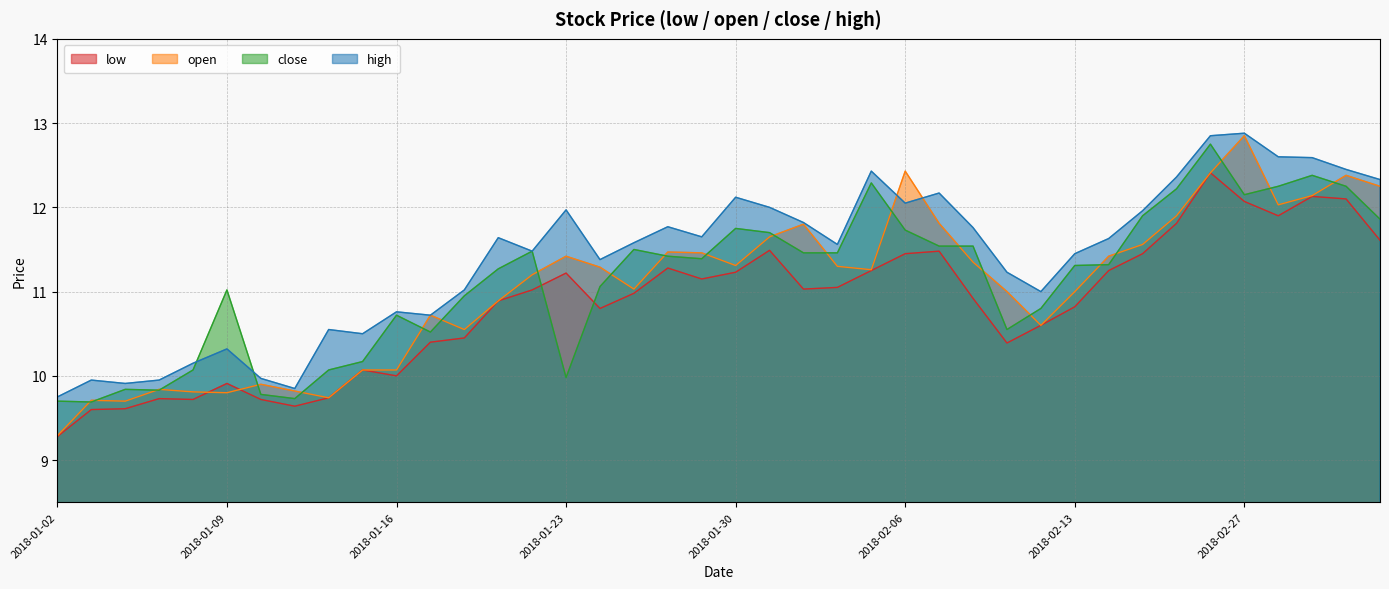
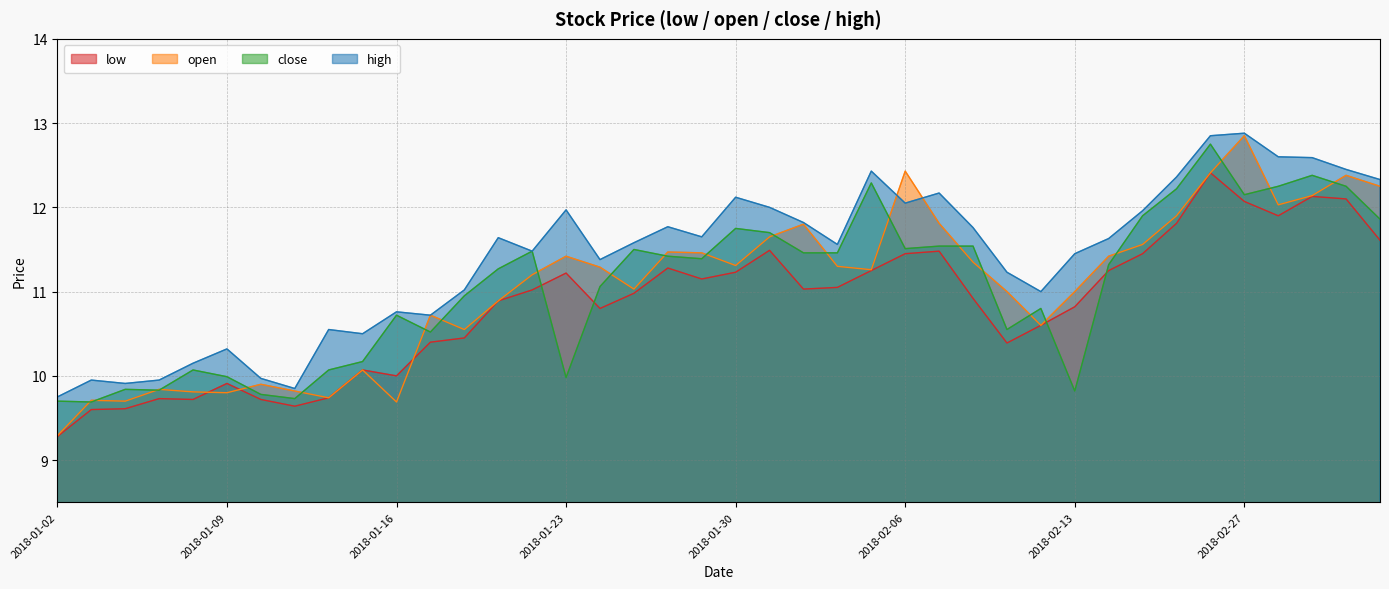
close, 2018-01-09: 11.0 -> 10.0
open, 2018-01-16: 10.1 -> 9.7
close, 2018-02-06: 11.7 -> 11.5
close, 2018-02-13: 11.3 -> 9.8
